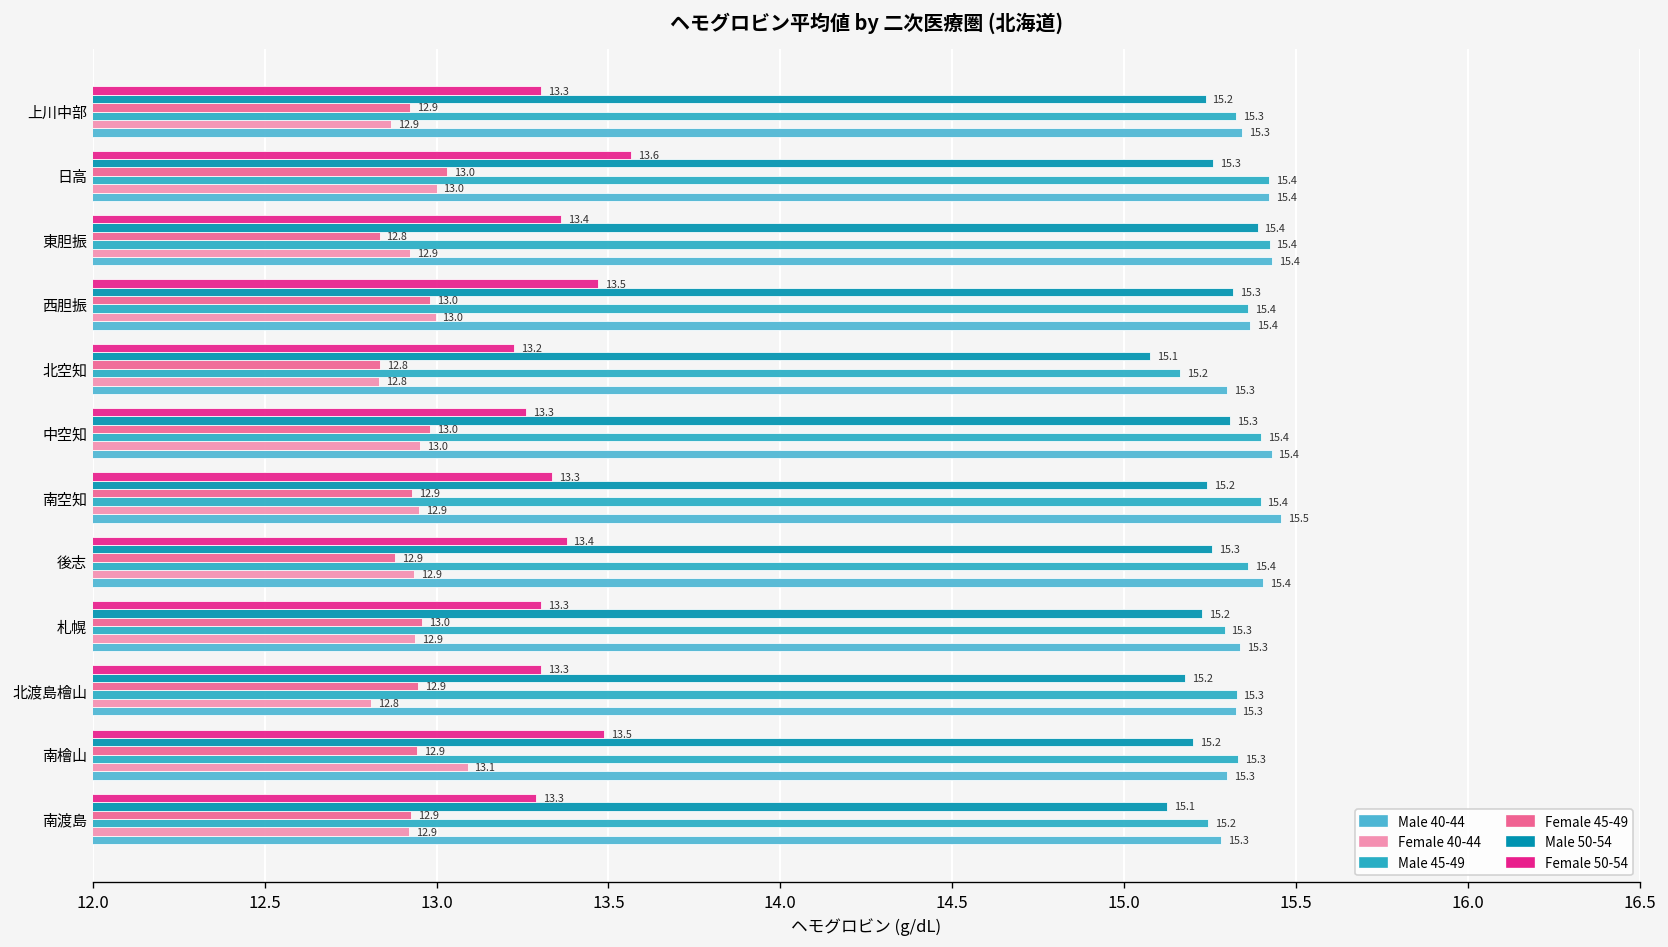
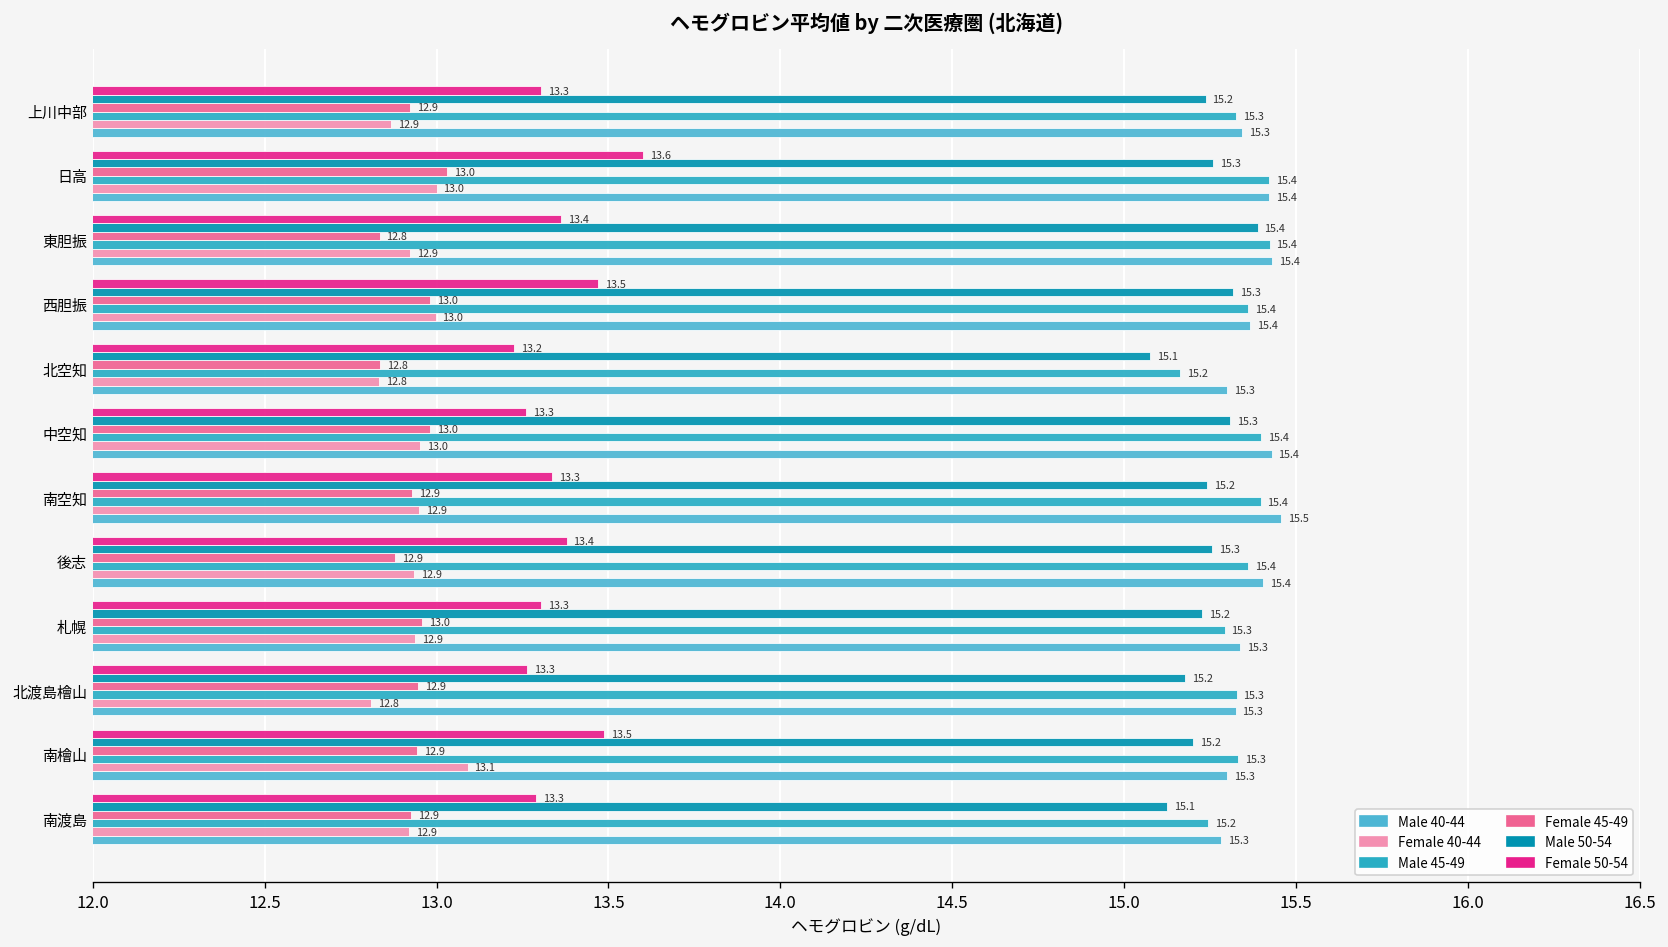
Female 50-54, 日高: 13.56 -> 13.60
Female 50-54, 北渡島檜山: 13.31 -> 13.26
